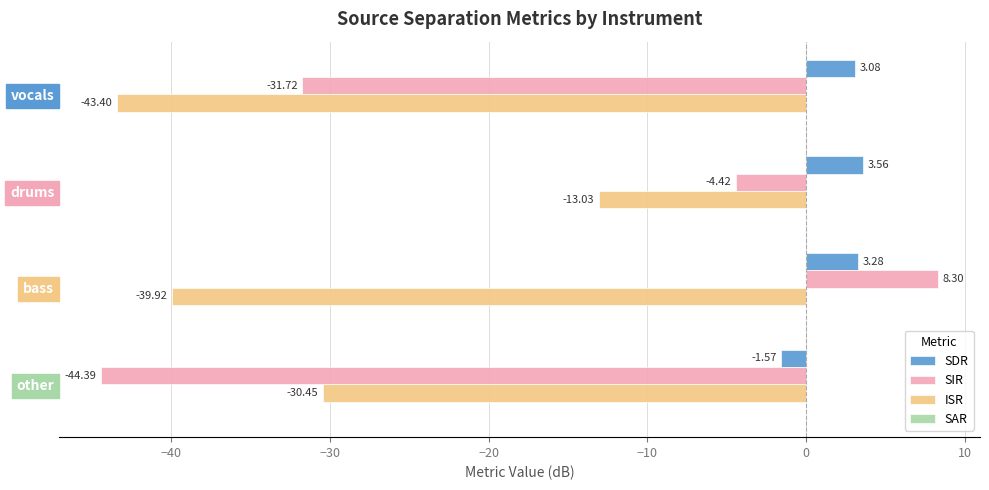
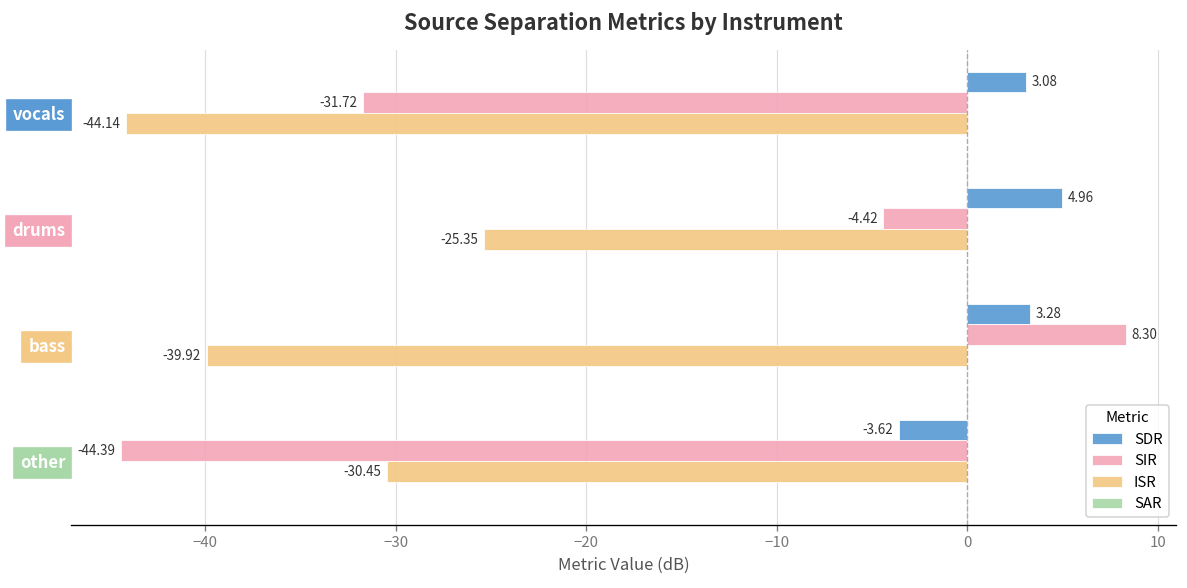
ISR, vocals: -43.40 -> -44.14
SDR, drums: 3.56 -> 4.96
ISR, drums: -13.03 -> -25.35
SDR, other: -1.57 -> -3.62
